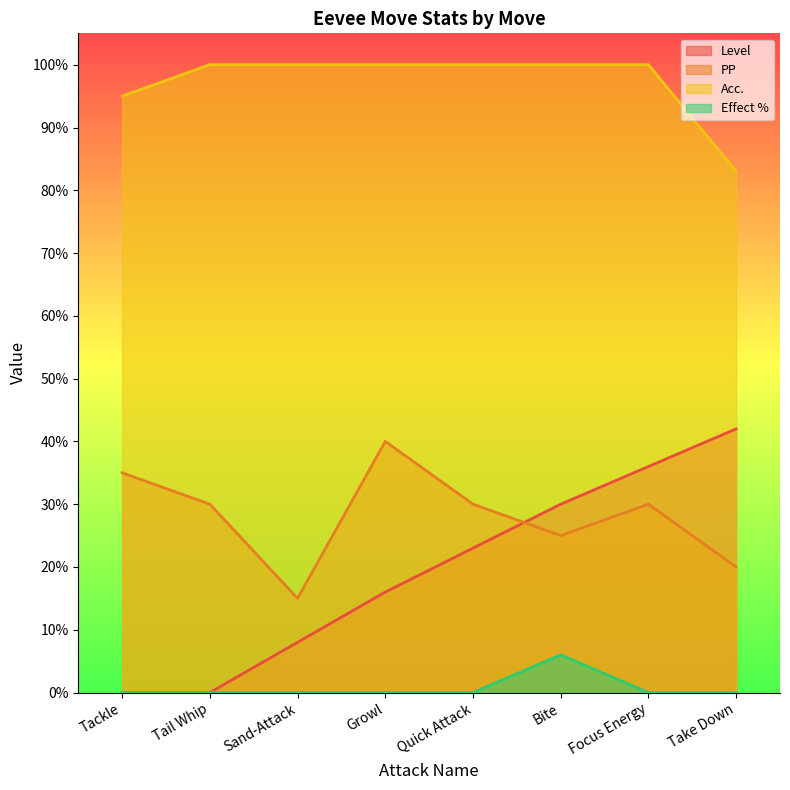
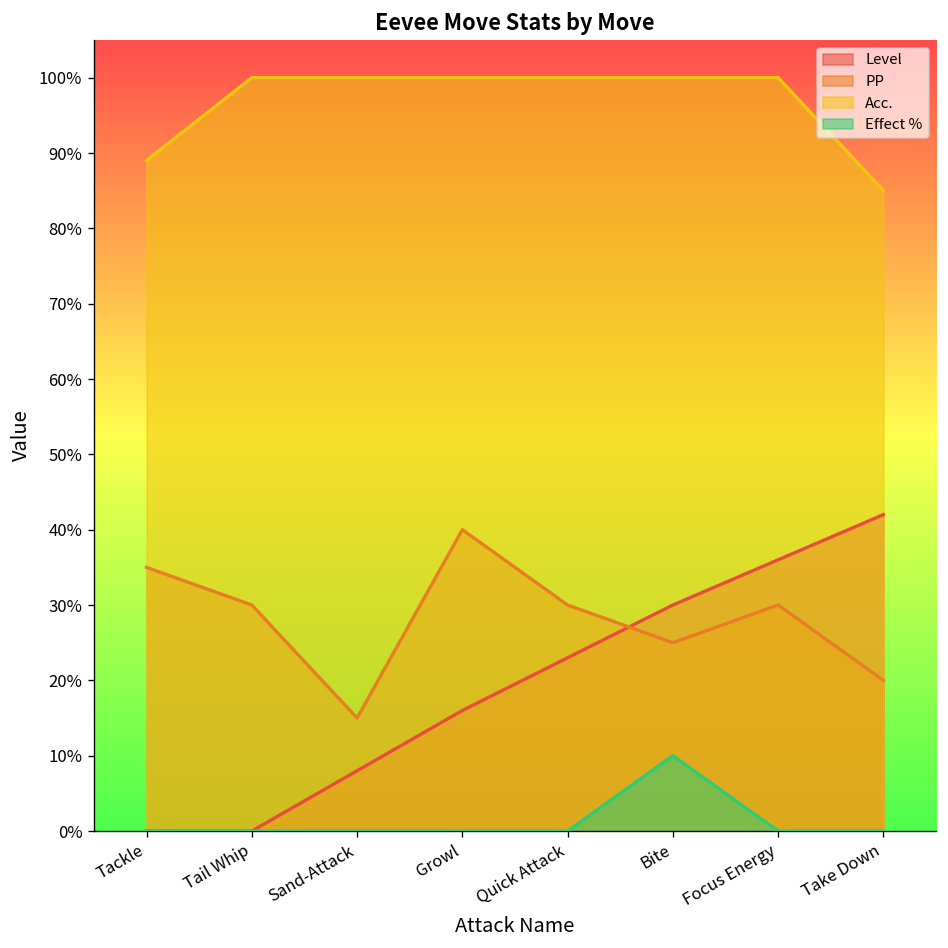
Acc., Tackle: 95% -> 89%
Effect %, Bite: 6% -> 10%
Acc., Take Down: 83% -> 85%
